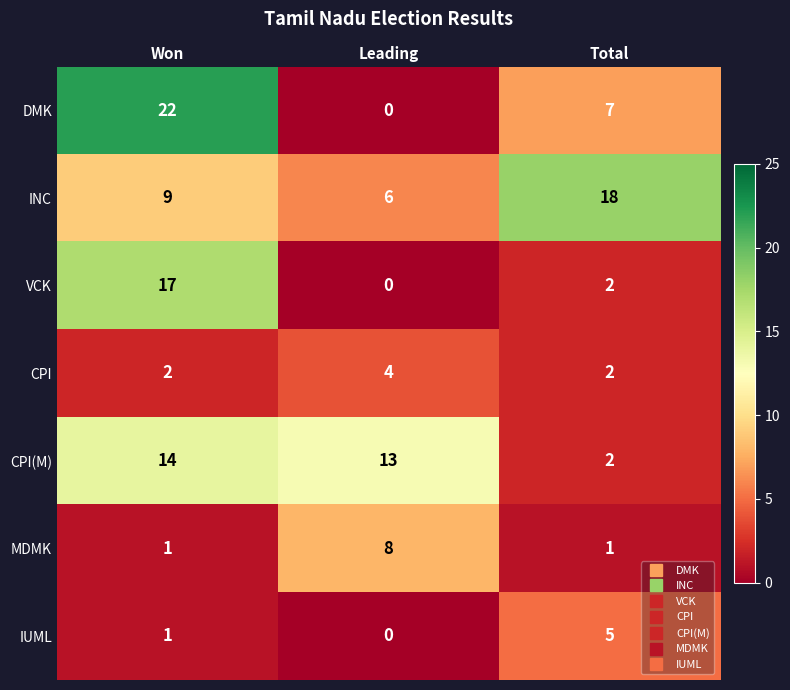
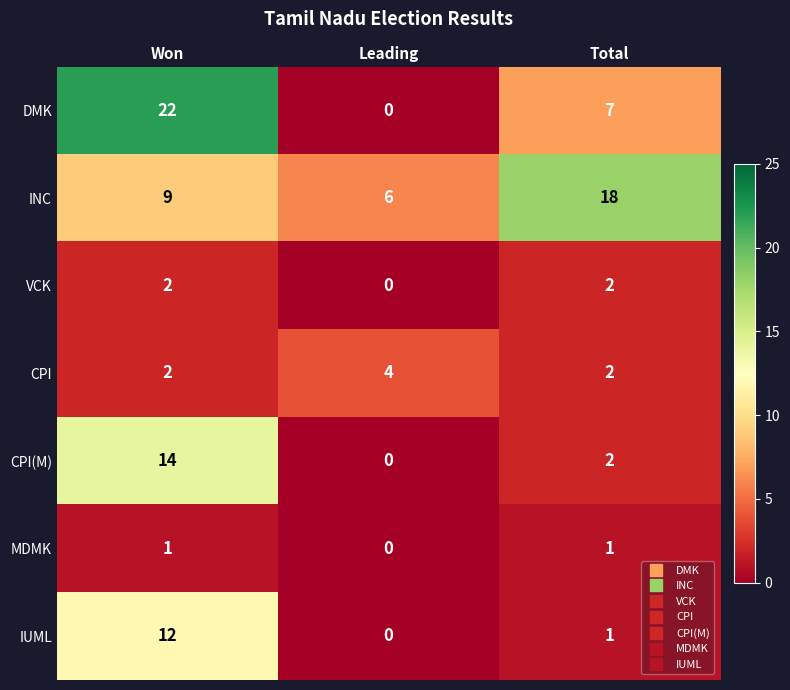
VCK, Won: 17 -> 2
CPI(M), Leading: 13 -> 0
MDMK, Leading: 8 -> 0
IUML, Won: 1 -> 12
IUML, Total: 5 -> 1
